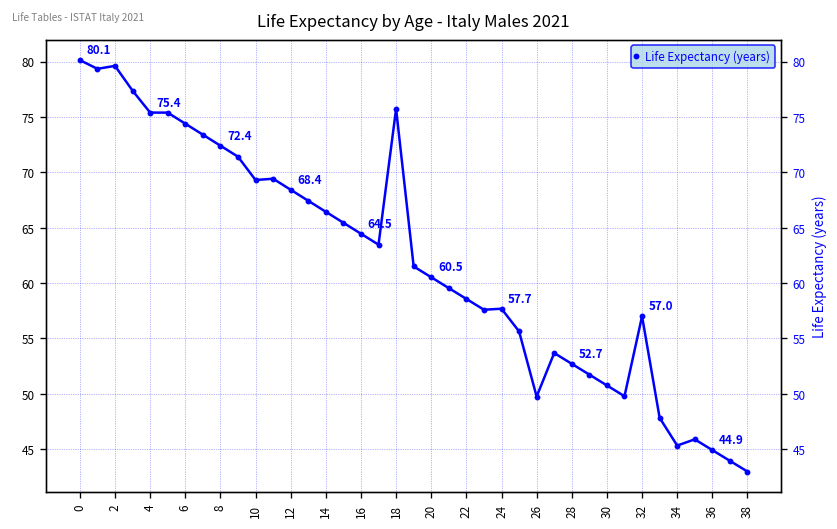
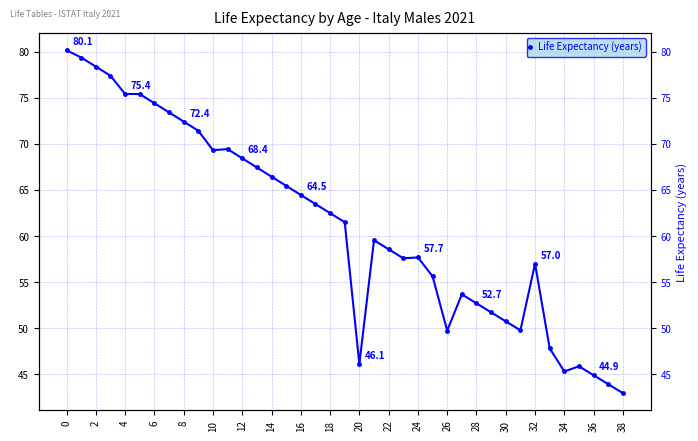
2: 80 -> 78
18: 76 -> 62
20: 60.5 -> 46.1
